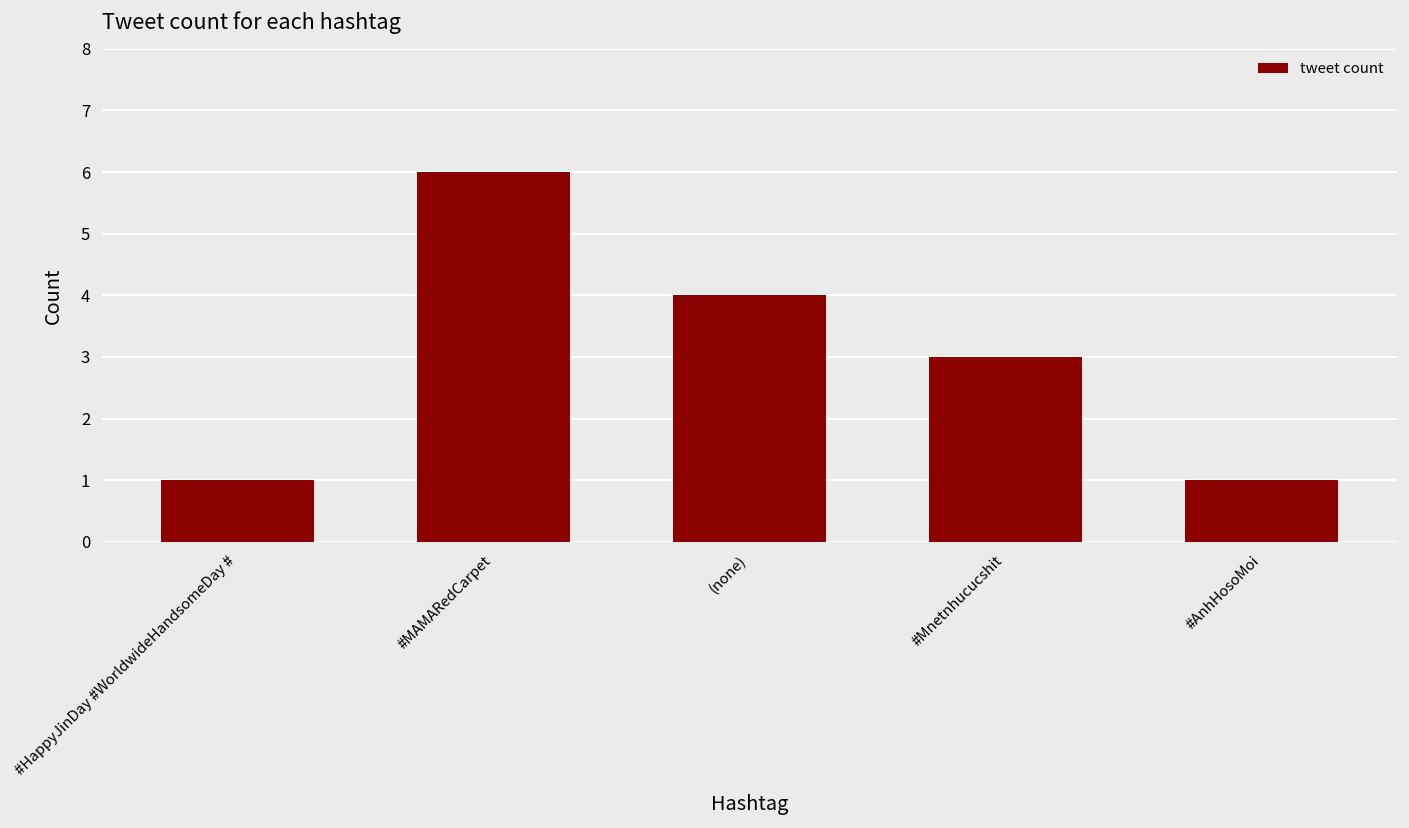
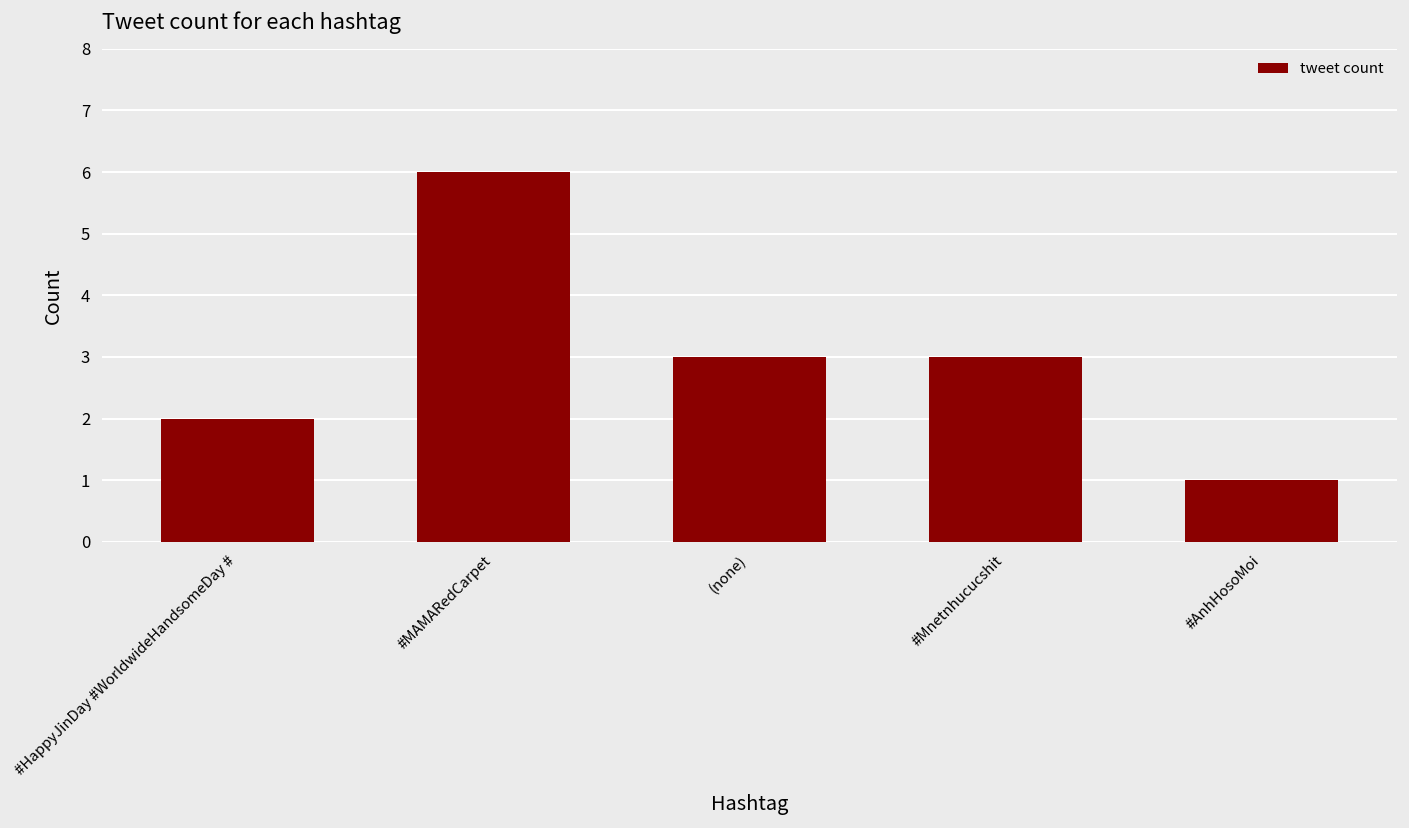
#HappyJinDay #WorldwideHandsomeDay #: 1 -> 2
(none): 4 -> 3
